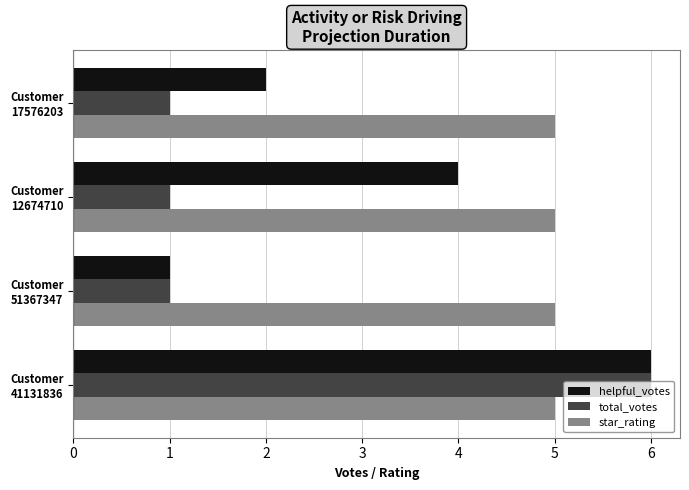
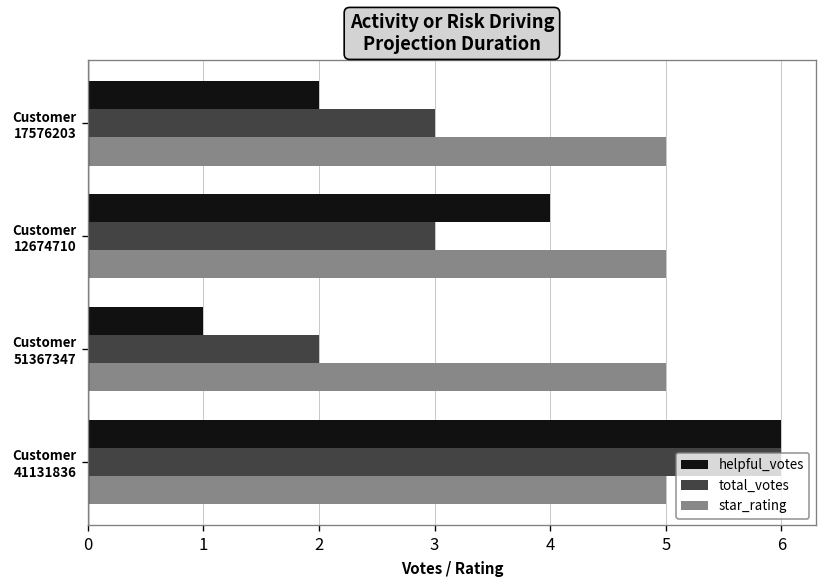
total_votes, Customer 17576203: 1 -> 3
total_votes, Customer 12674710: 1 -> 3
total_votes, Customer 51367347: 1 -> 2
